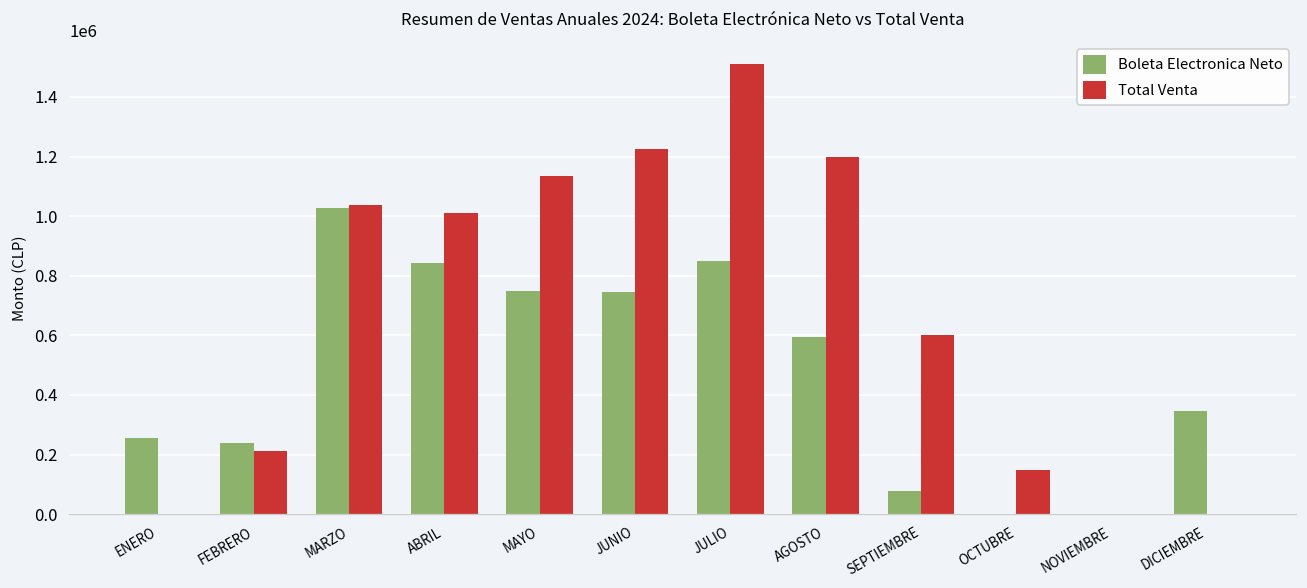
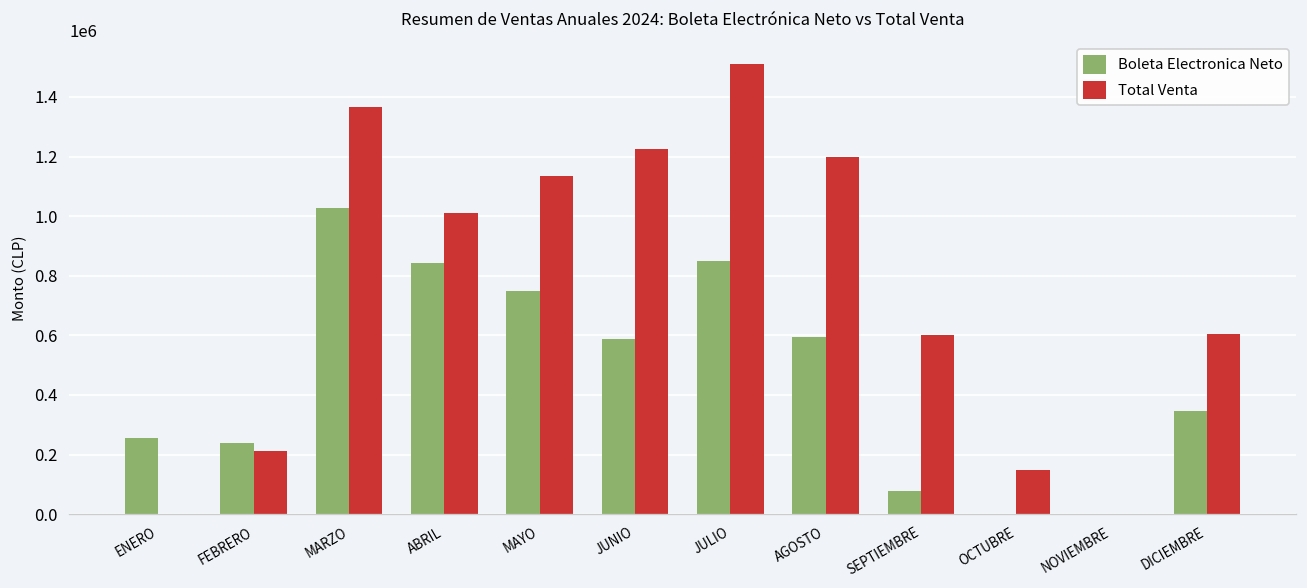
Total Venta, MARZO: 1040000 -> 1370000
Boleta Electronica Neto, JUNIO: 740000 -> 590000
Total Venta, DICIEMBRE: 0 -> 600000
